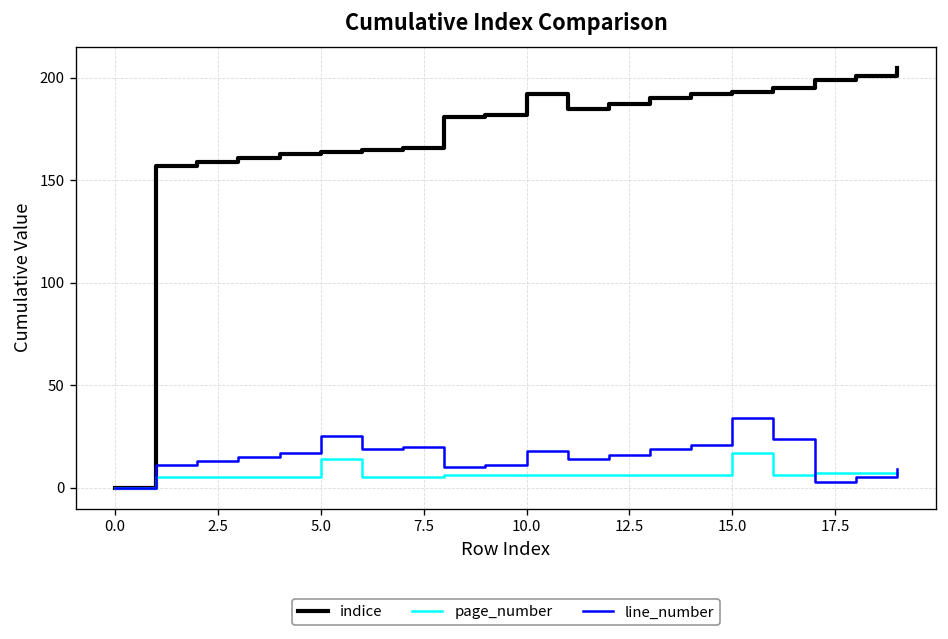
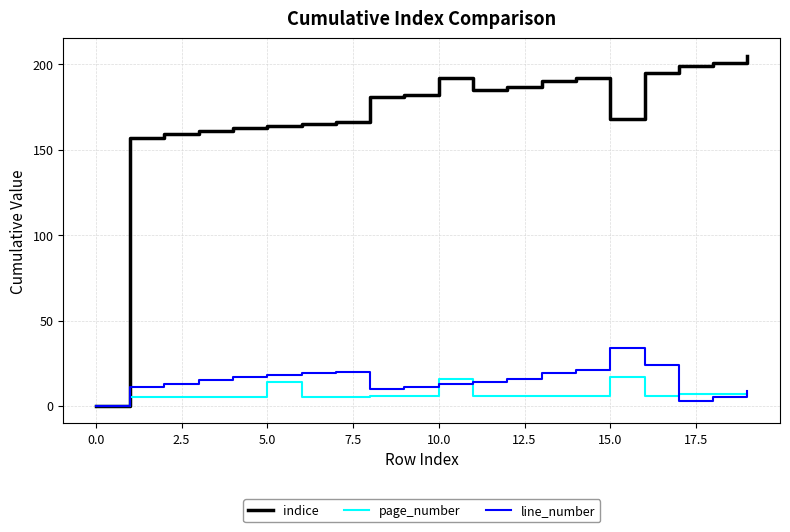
line_number, 5.0: 25 -> 18
page_number, 10.0: 6 -> 16
line_number, 10.0: 18 -> 13
indice, 15.0: 193 -> 168
